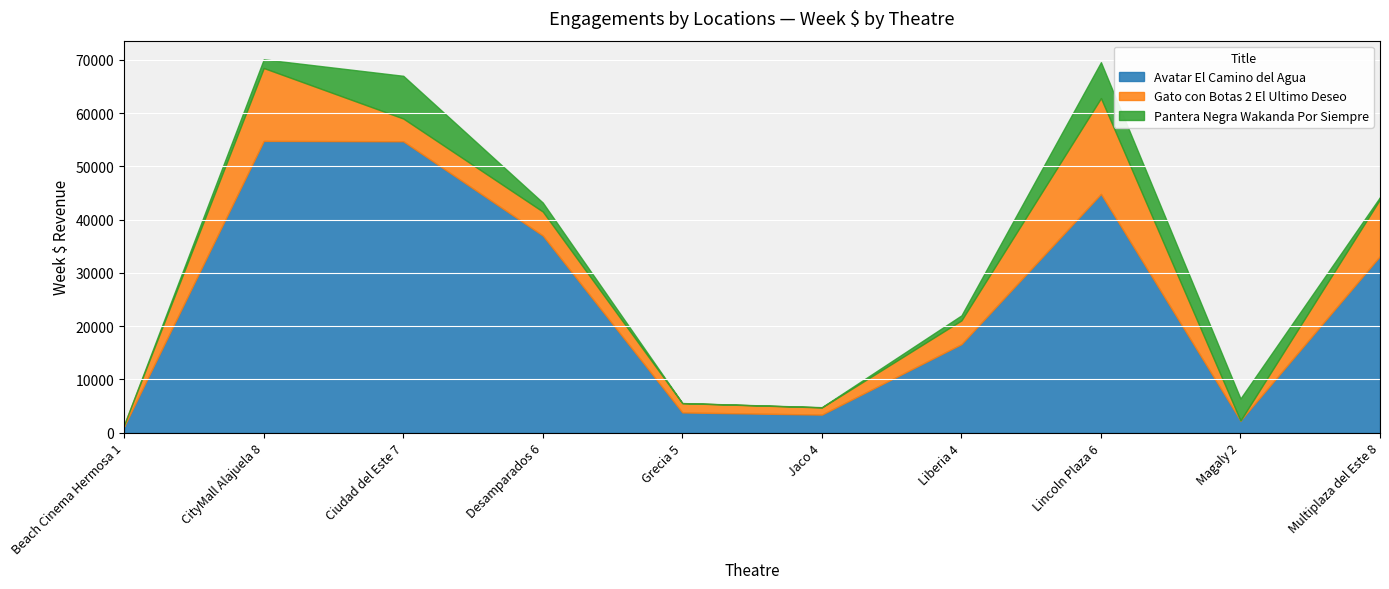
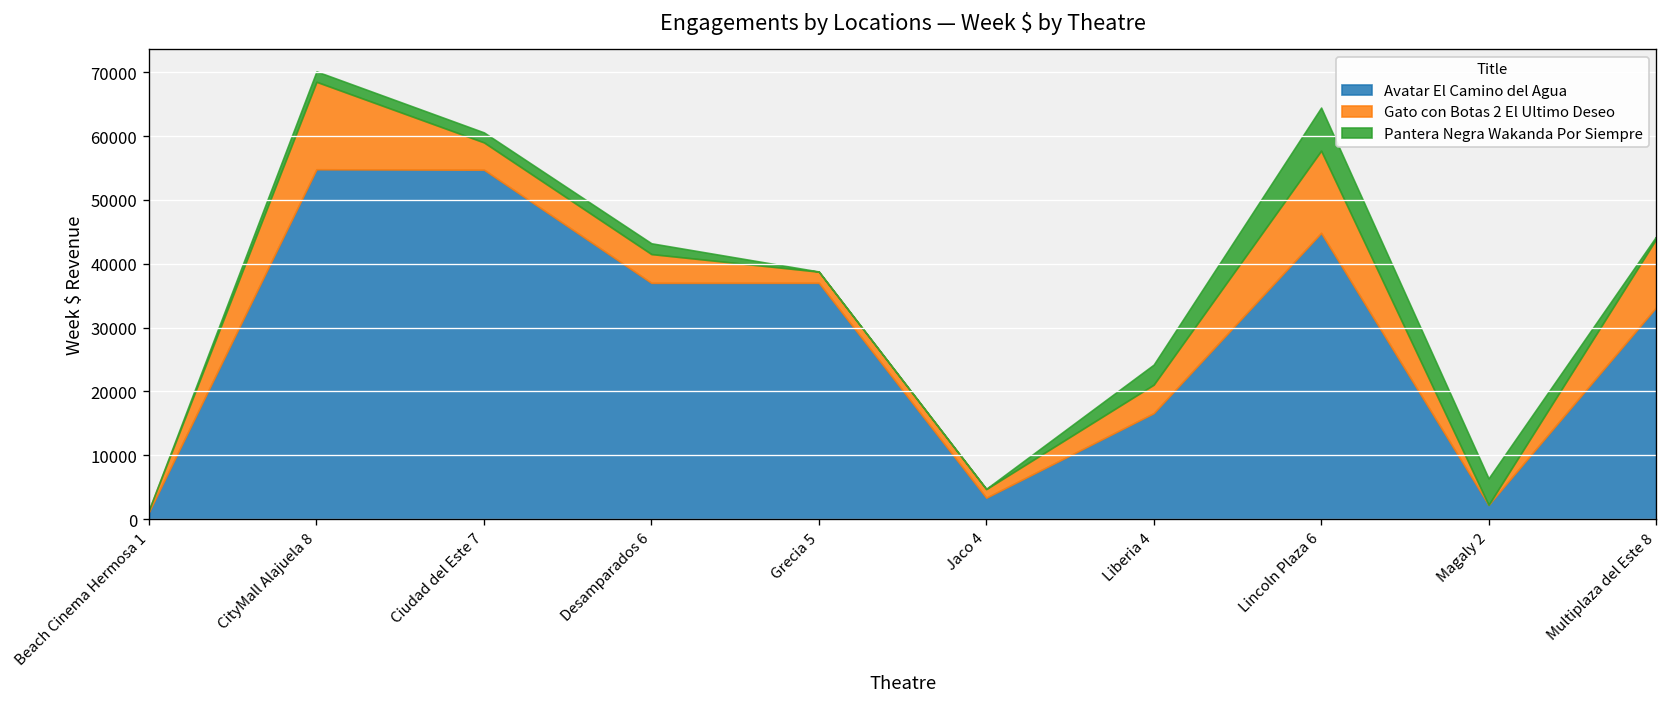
Pantera Negra Wakanda Por Siempre, Ciudad del Este 7: 8000 -> 2000
Avatar El Camino del Agua, Grecia 5: 4000 -> 37000
Pantera Negra Wakanda Por Siempre, Liberia 4: 1000 -> 3000
Gato con Botas 2 El Ultimo Deseo, Lincoln Plaza 6: 18000 -> 13000
